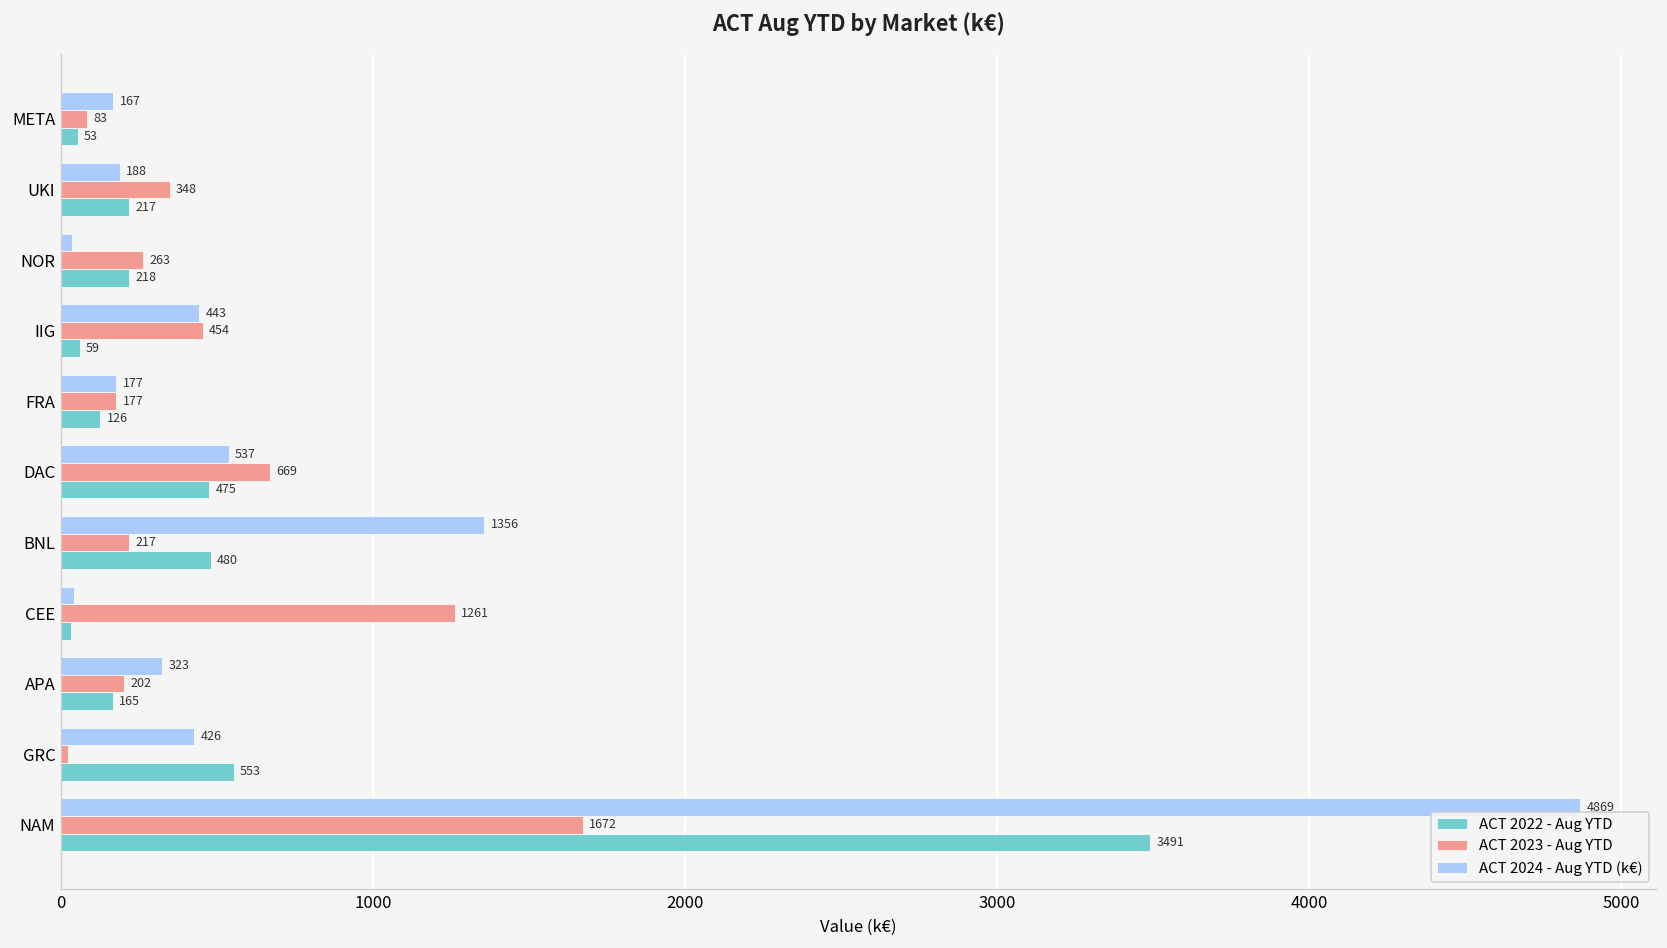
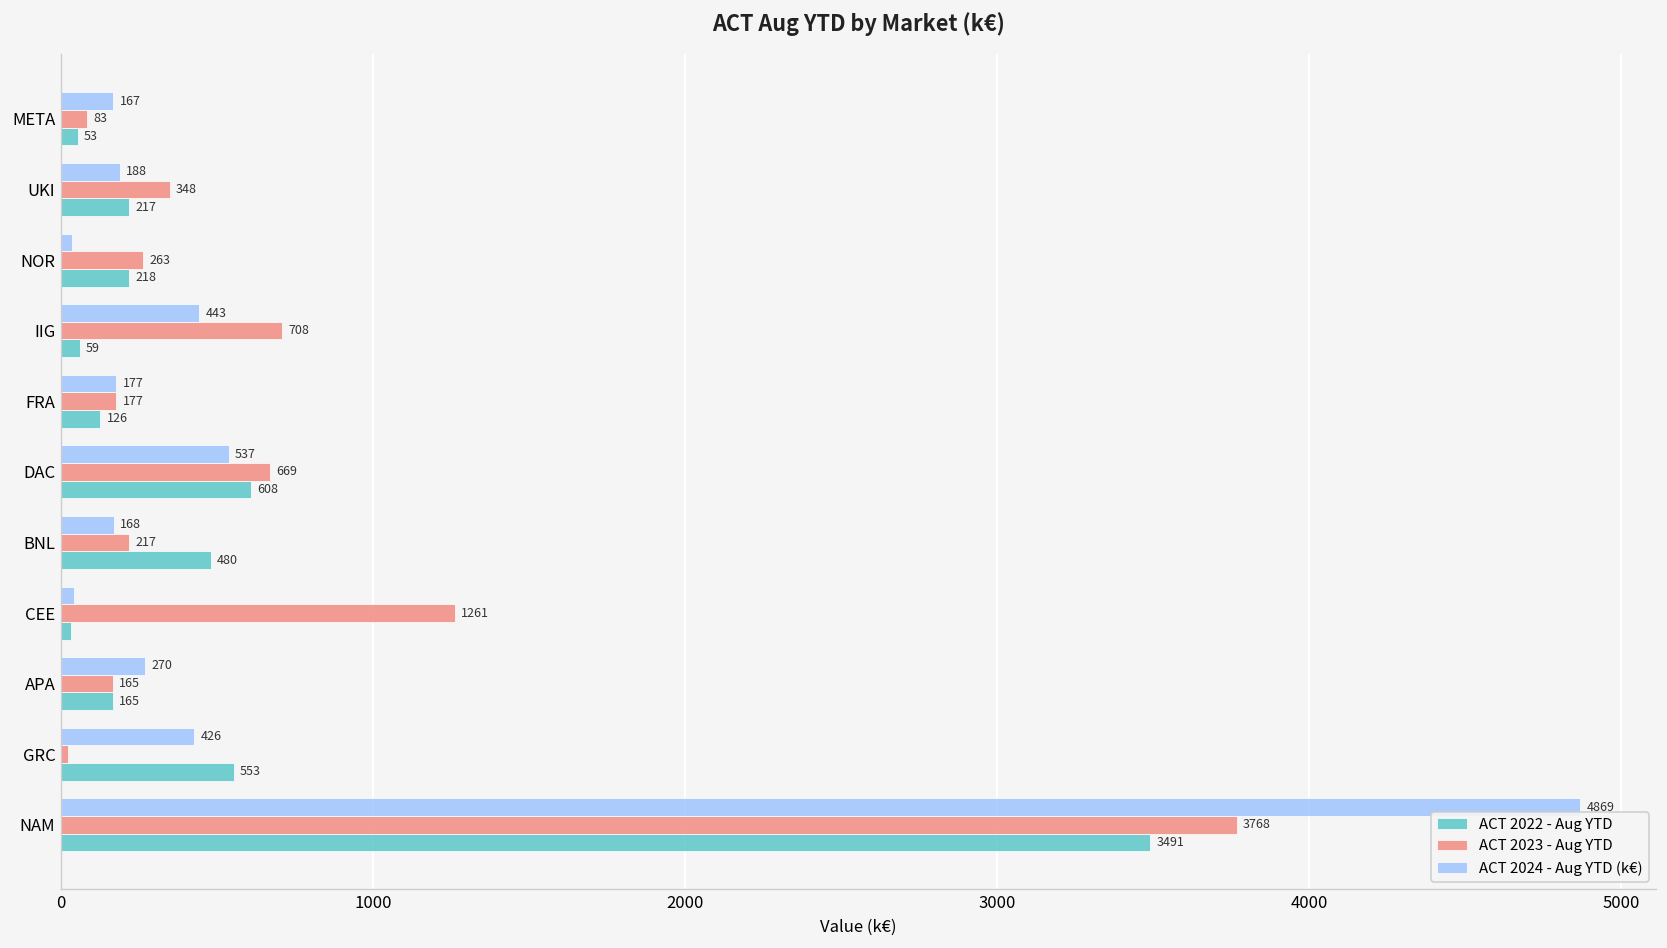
ACT 2023 - Aug YTD, IIG: 454 -> 708
ACT 2022 - Aug YTD, DAC: 475 -> 608
ACT 2024 - Aug YTD (k€), BNL: 1356 -> 168
ACT 2024 - Aug YTD (k€), APA: 323 -> 270
ACT 2023 - Aug YTD, APA: 202 -> 165
ACT 2023 - Aug YTD, NAM: 1672 -> 3768
